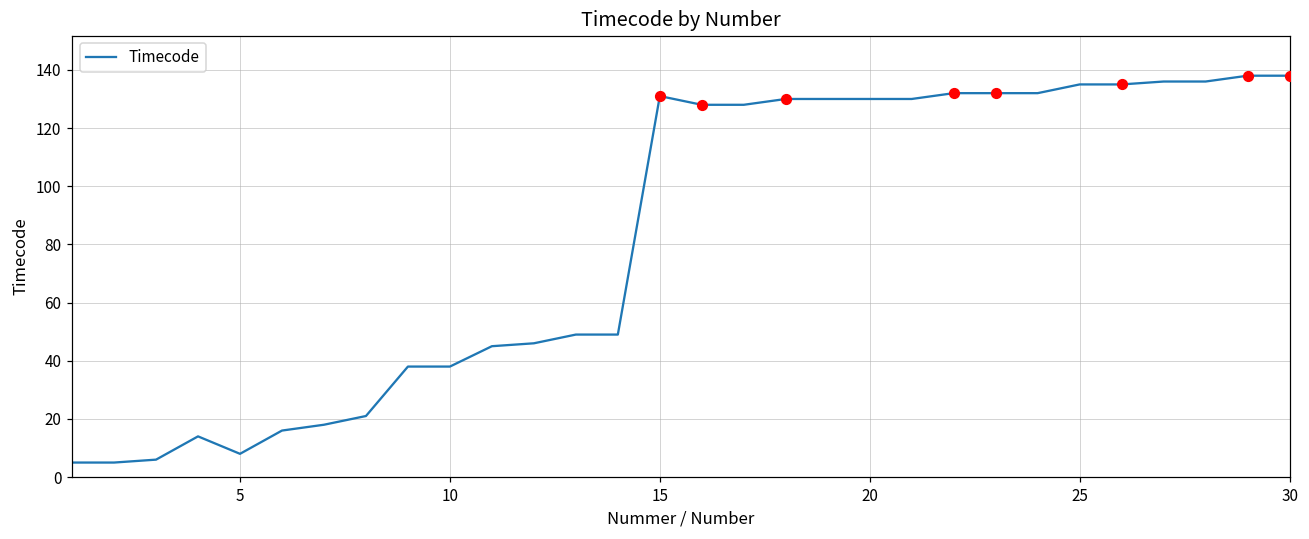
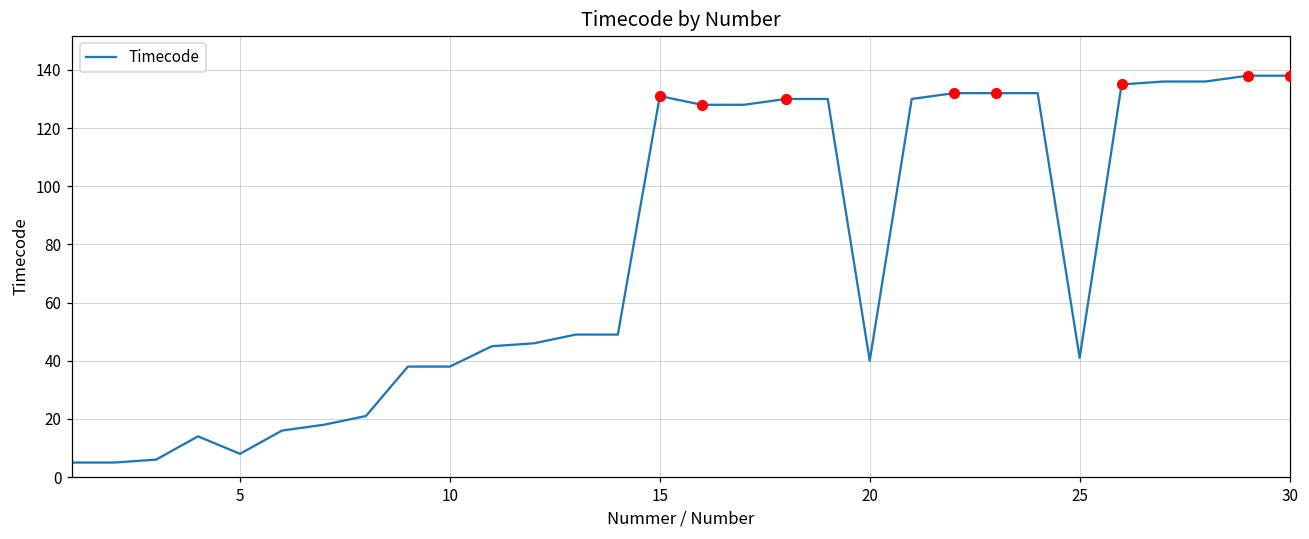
Timecode, 20: 130 -> 40
Timecode, 25: 135 -> 41
